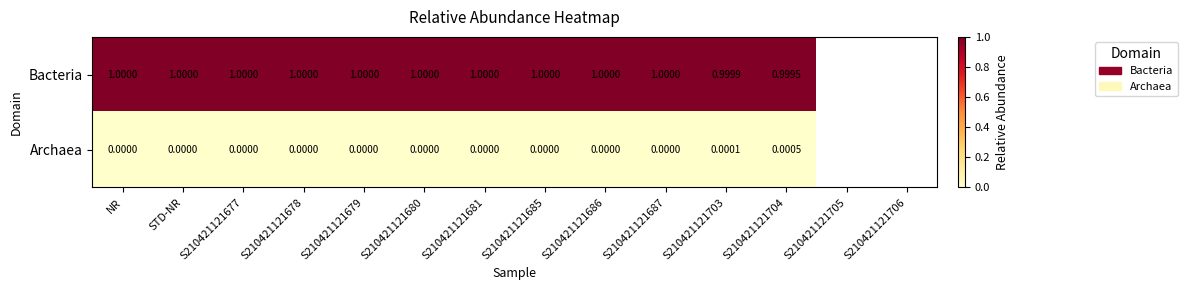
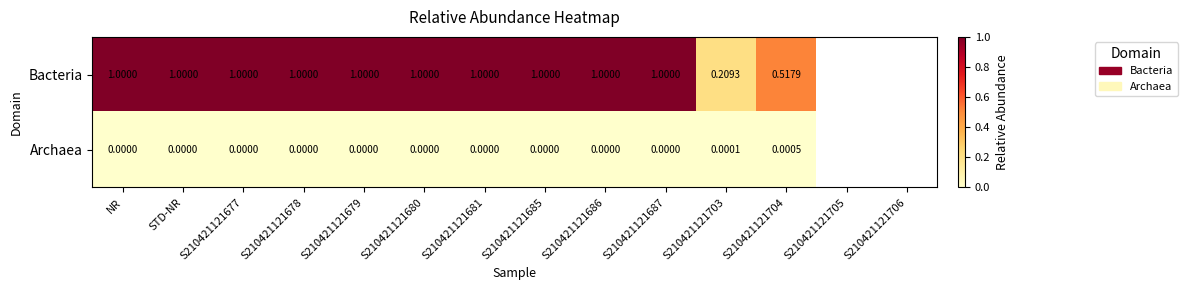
Bacteria, S210421121703: 0.9999 -> 0.2093
Bacteria, S210421121704: 0.9995 -> 0.5179
